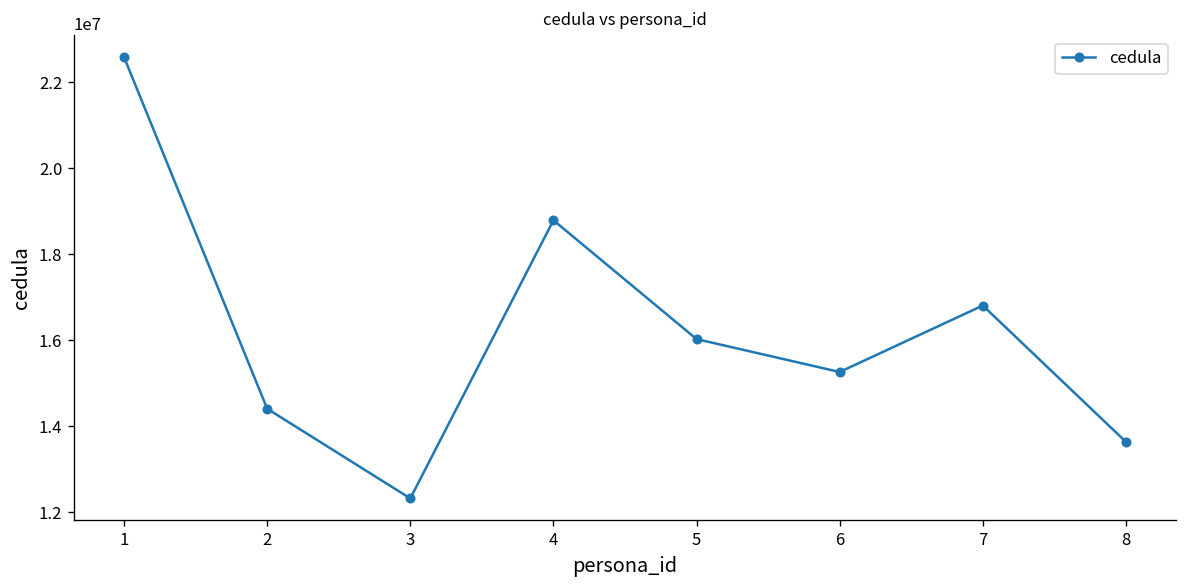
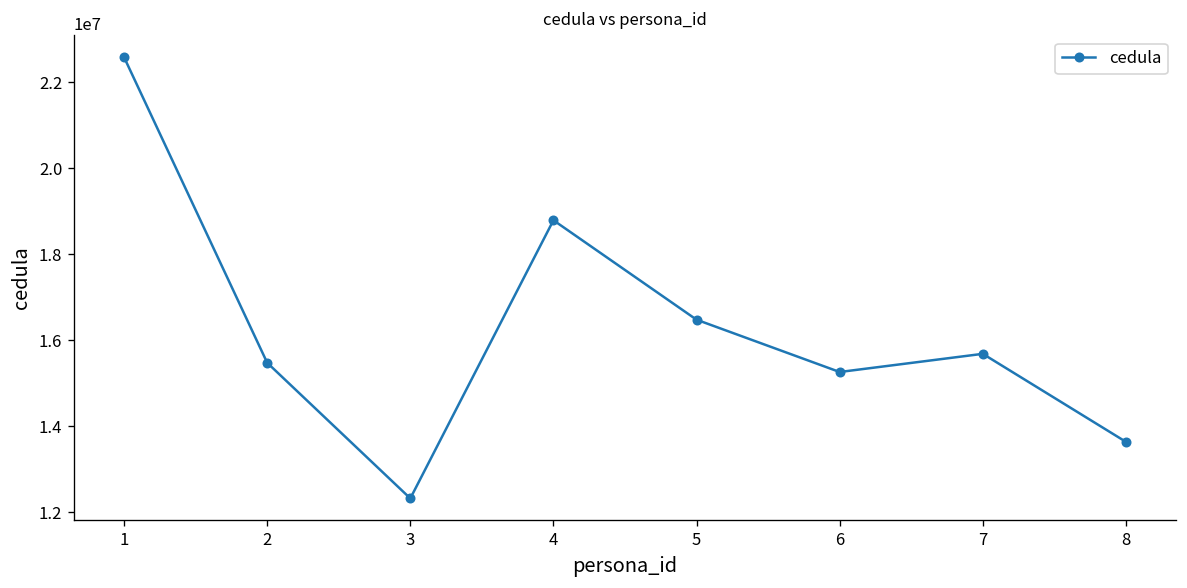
2: 14400000 -> 15500000
5: 16000000 -> 16500000
7: 16800000 -> 15700000
